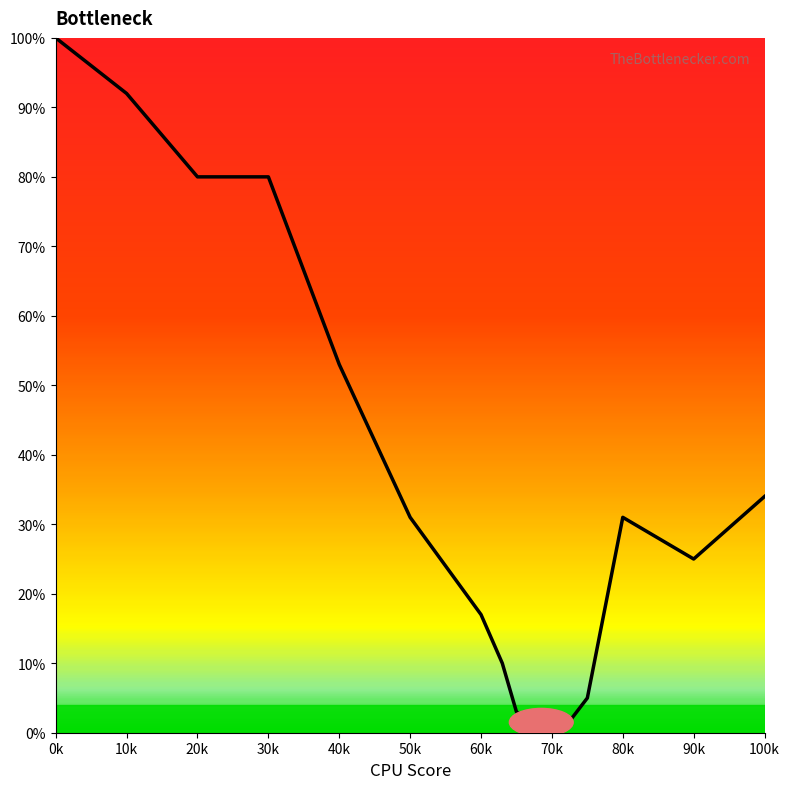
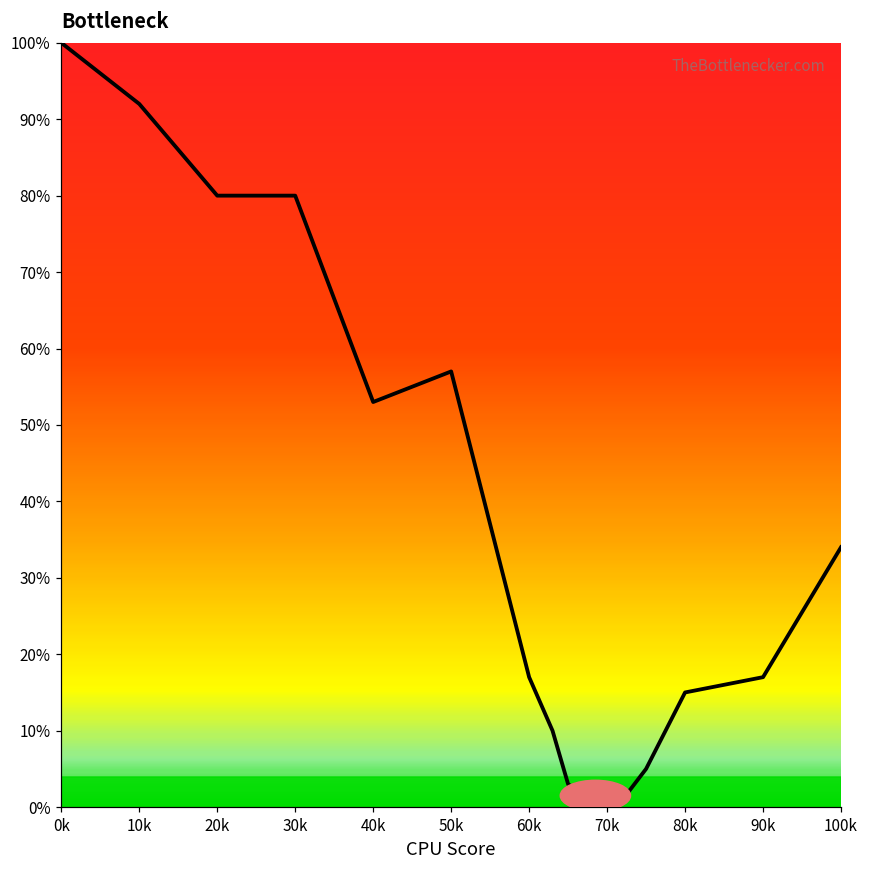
50k: 31% -> 57%
80k: 31% -> 15%
90k: 25% -> 17%
